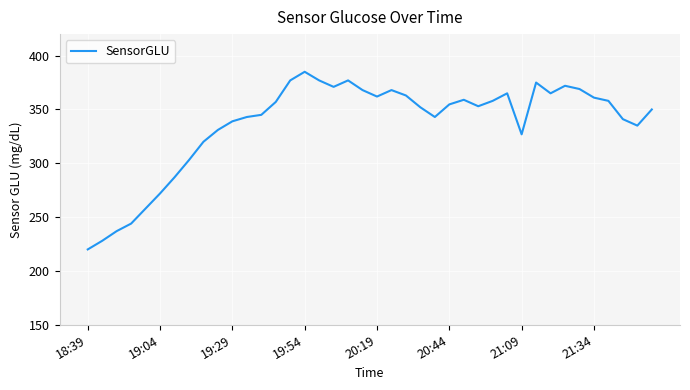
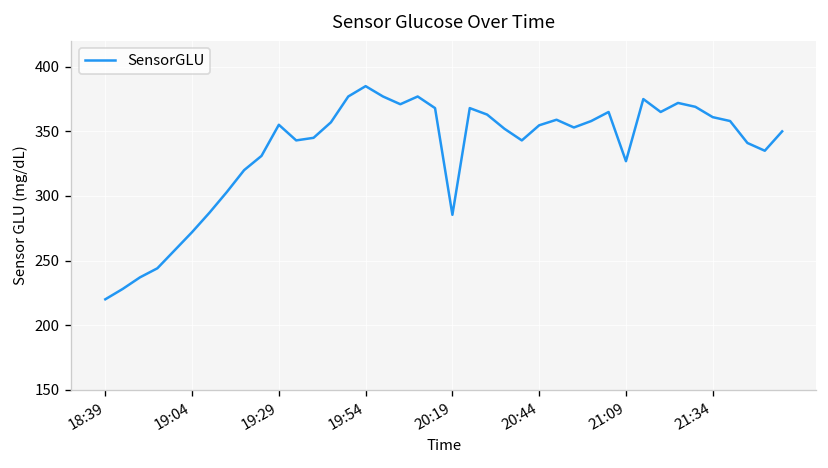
19:29: 339 -> 355
20:19: 362 -> 285
